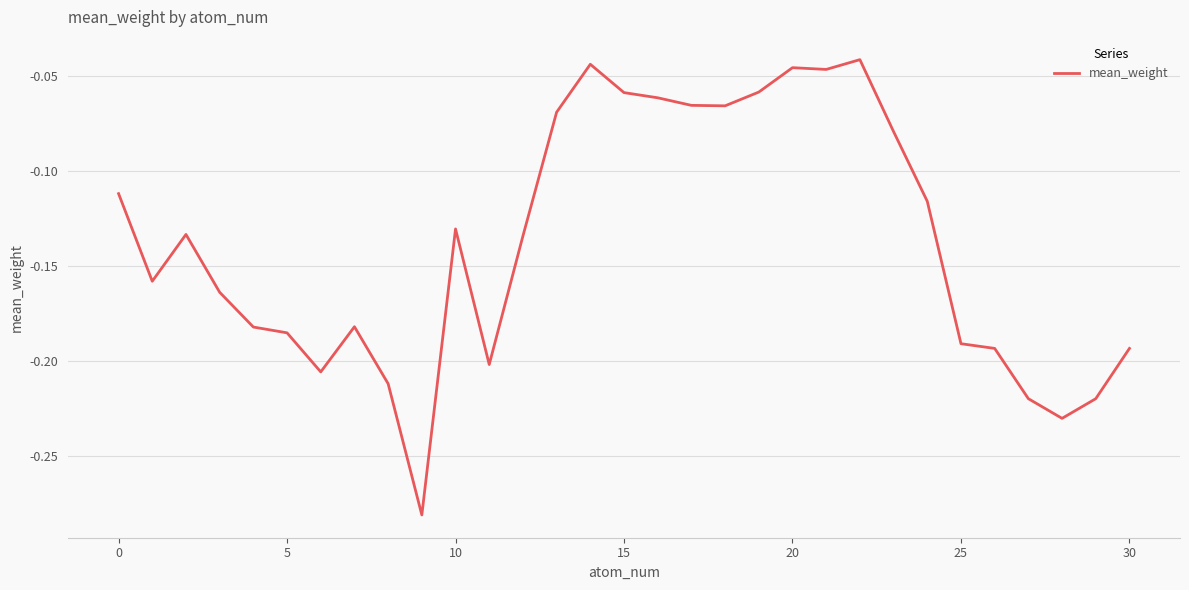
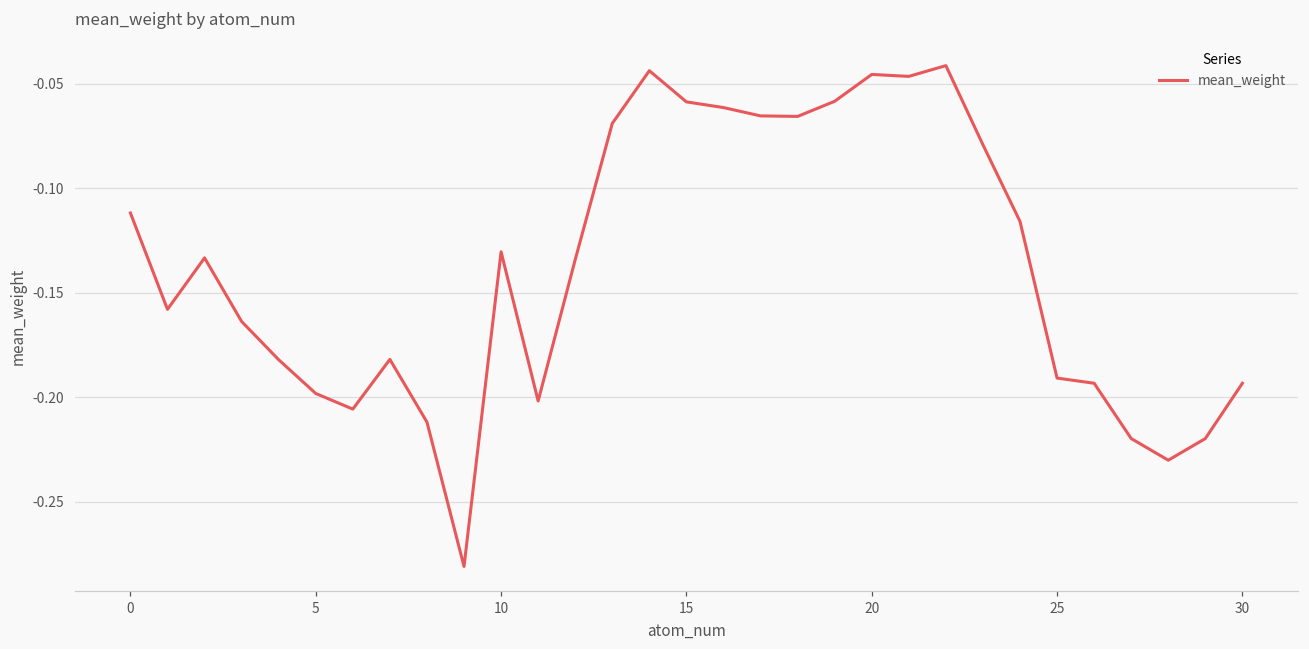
5: -0.185 -> -0.198
